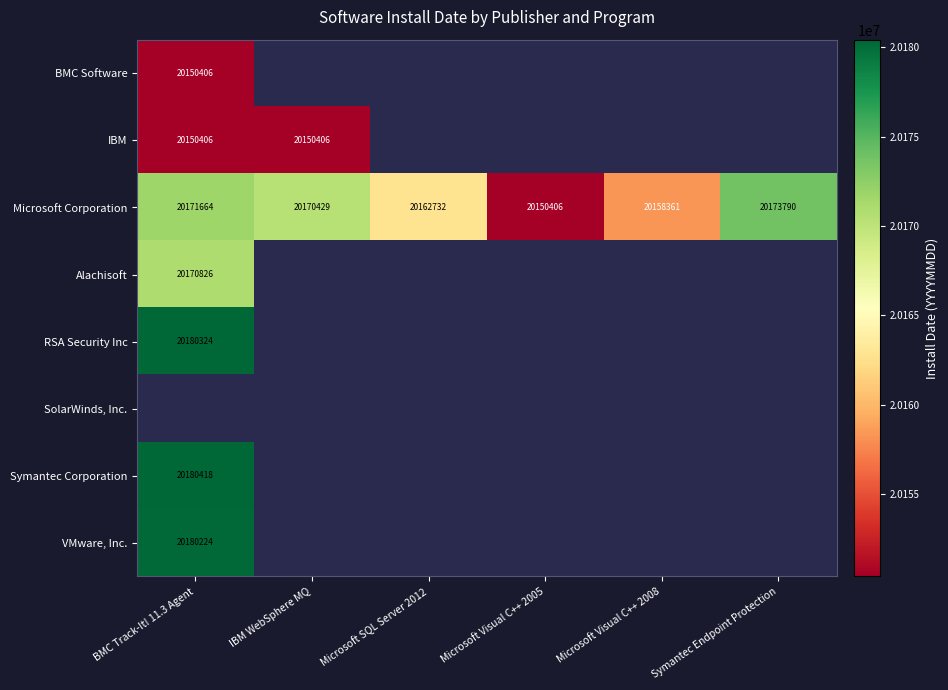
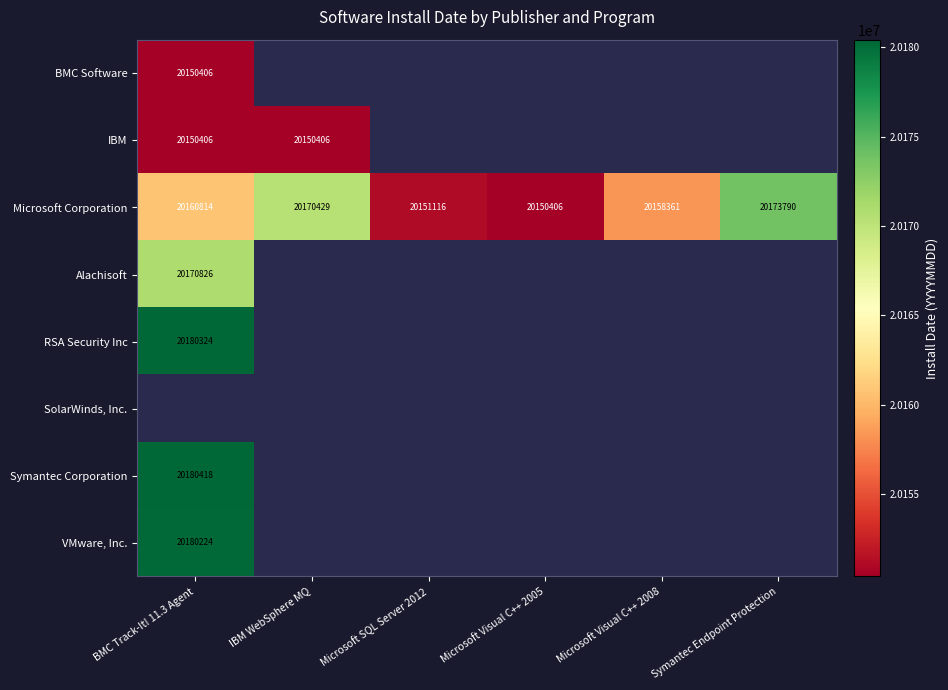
Microsoft Corporation, BMC Track-It! 11.3 Agent: 20171664 -> 20160814
Microsoft Corporation, Microsoft SQL Server 2012: 20162732 -> 20151116
